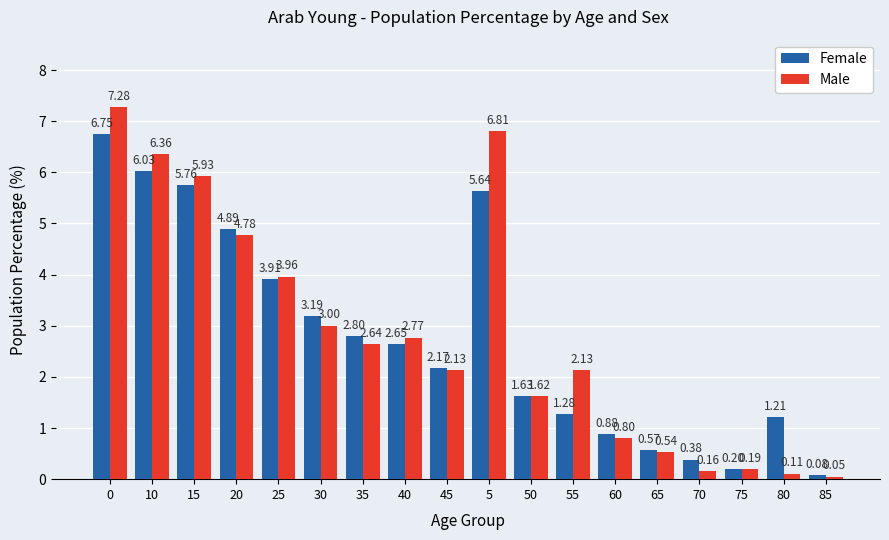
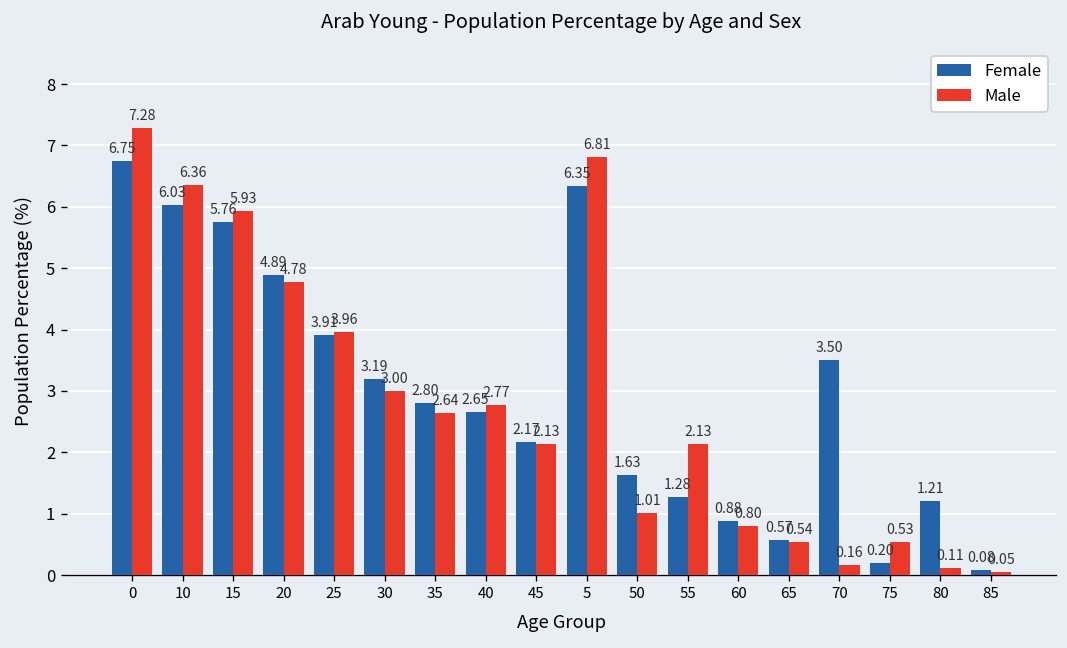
Female, 5: 5.64 -> 6.35
Male, 50: 1.62 -> 1.01
Female, 70: 0.38 -> 3.50
Male, 75: 0.19 -> 0.53
